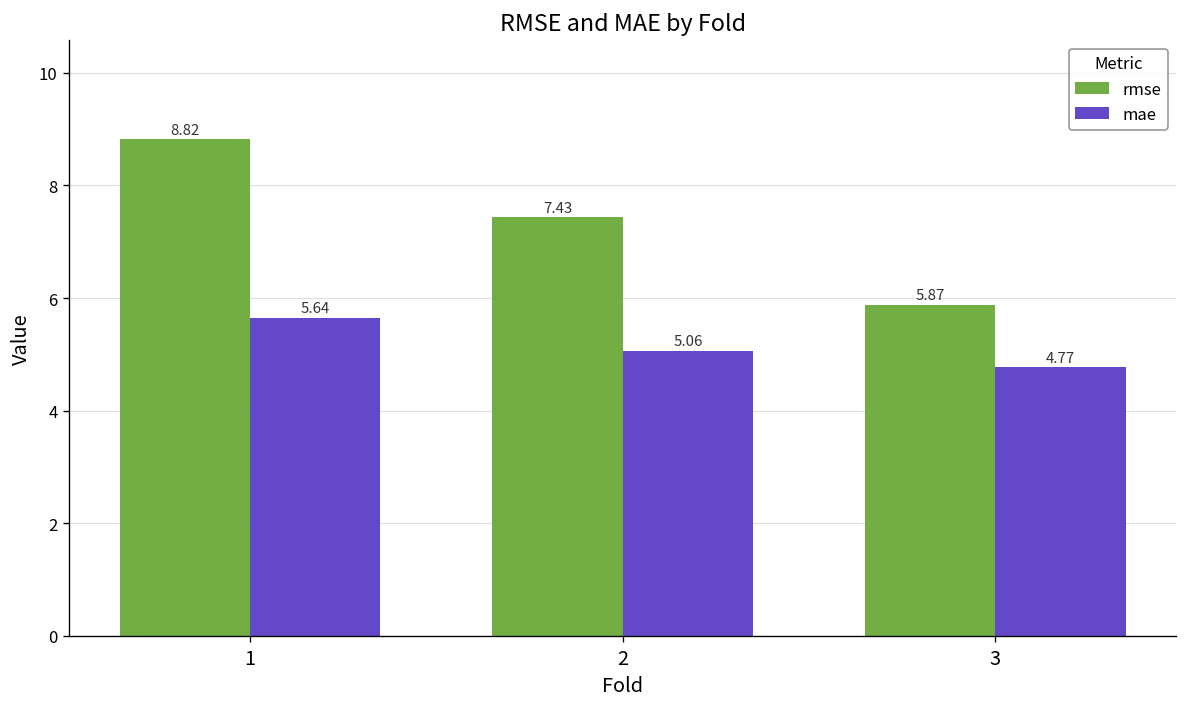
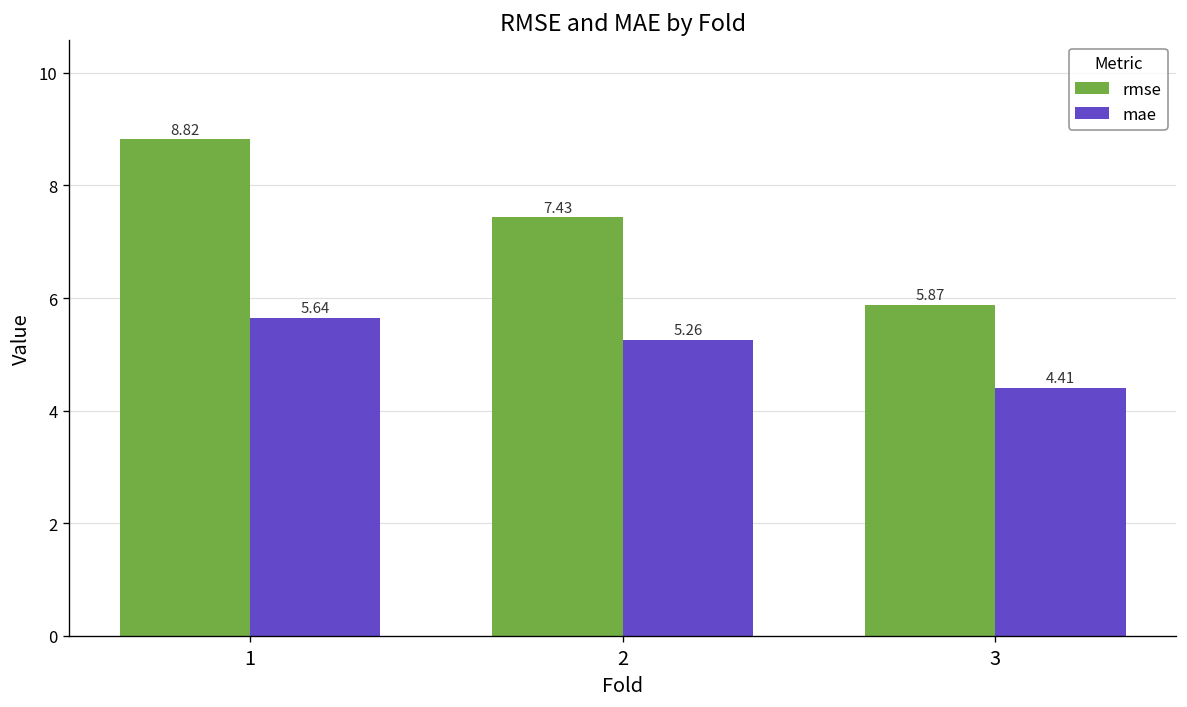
mae, 2: 5.06 -> 5.26
mae, 3: 4.77 -> 4.41
